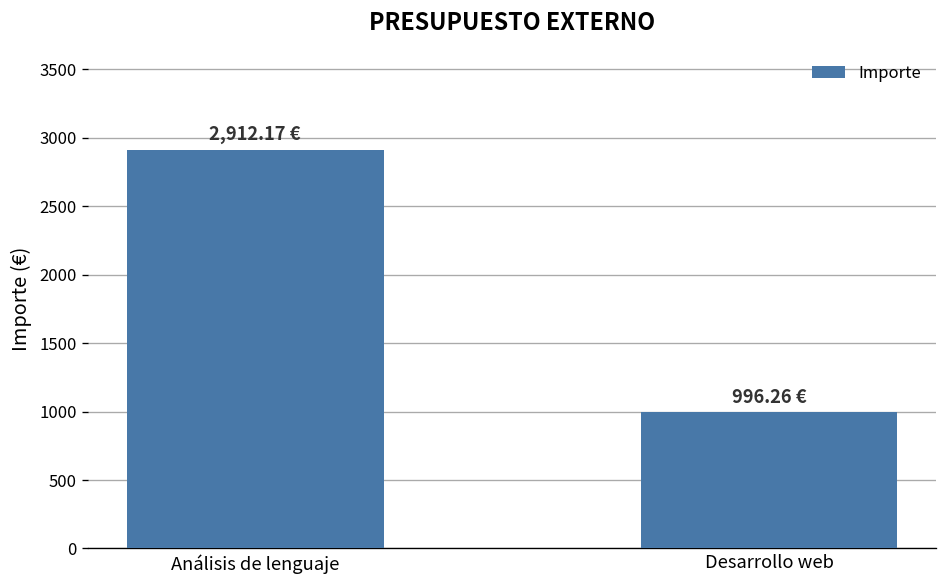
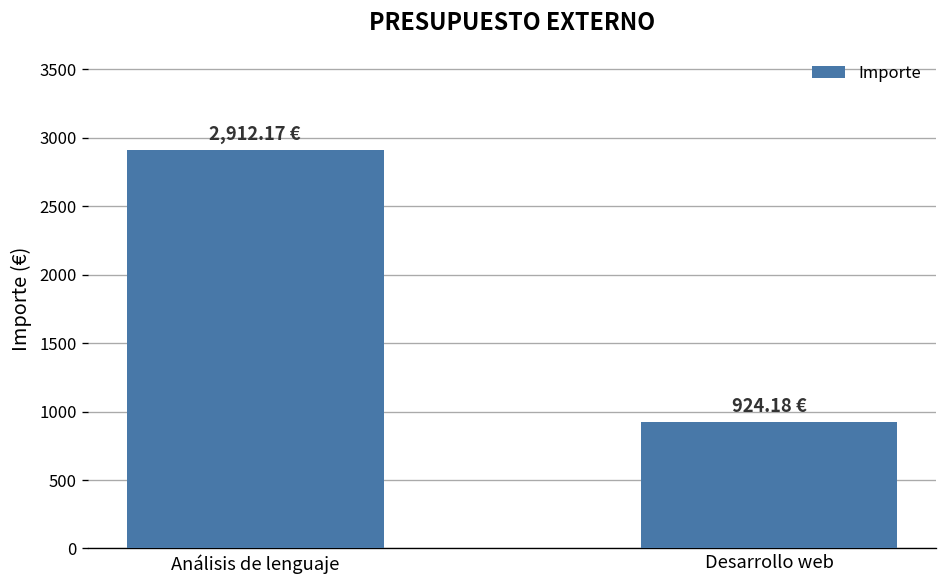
Desarrollo web: 996.26 -> 924.18
